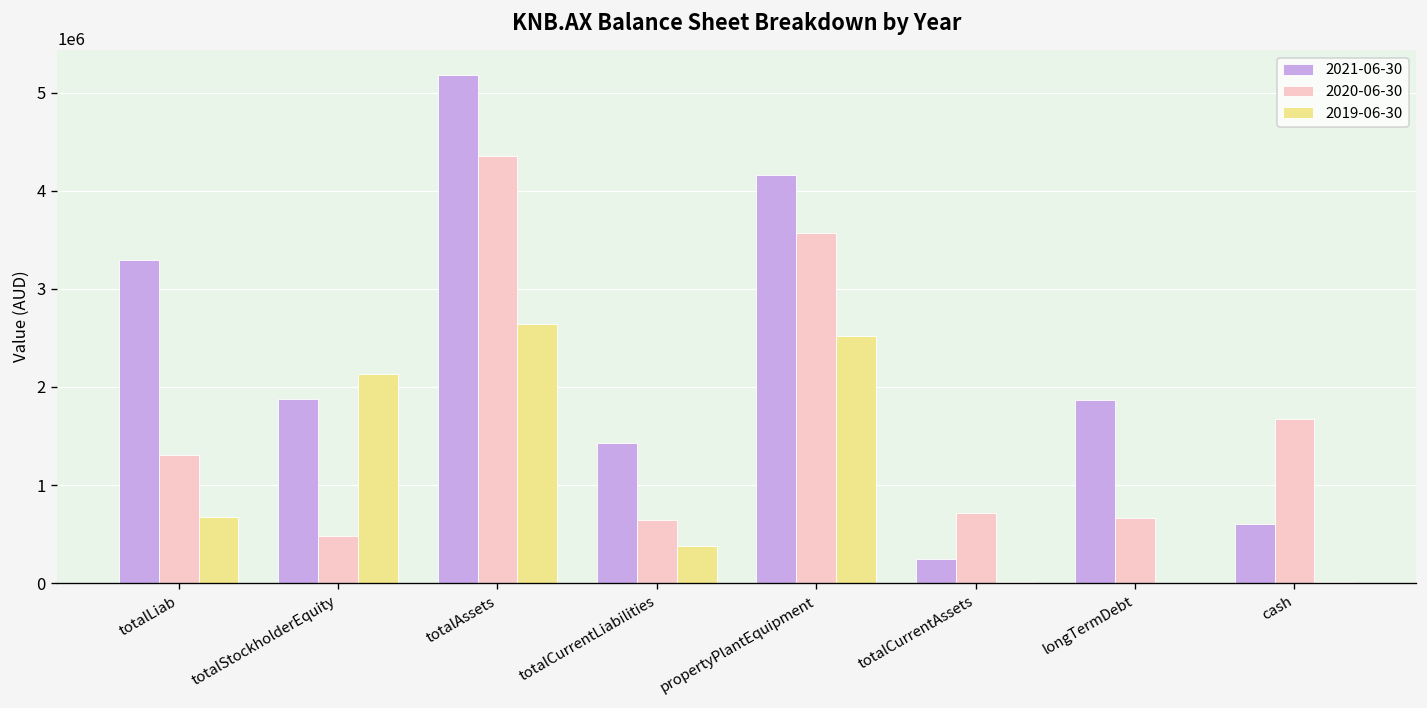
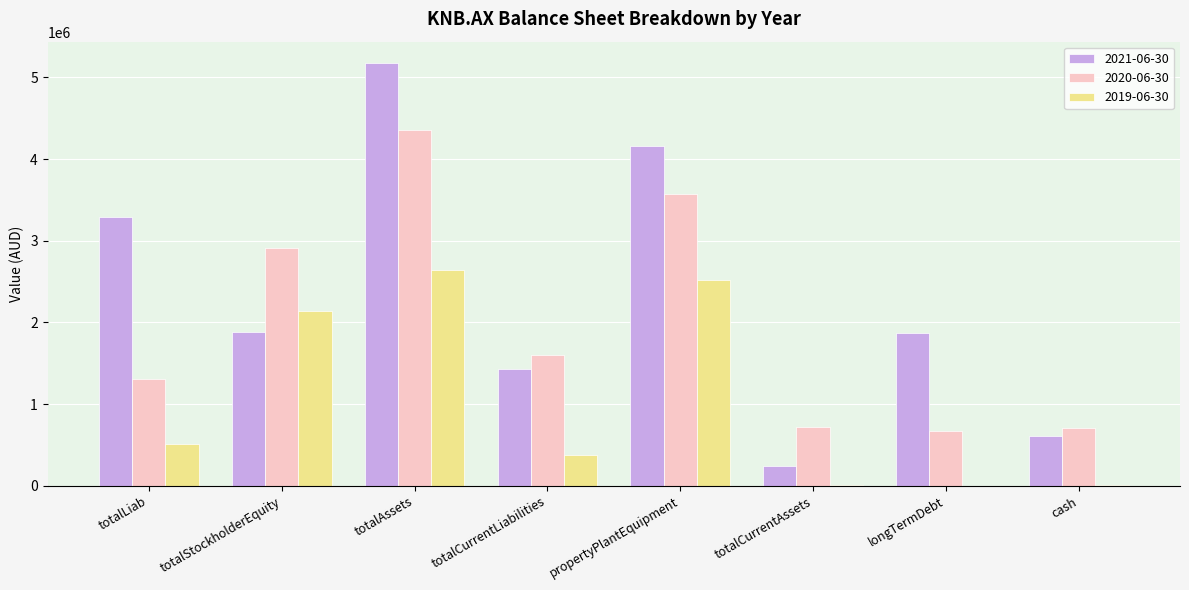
2019-06-30, totalLiab: 700000 -> 500000
2020-06-30, totalStockholderEquity: 500000 -> 2900000
2020-06-30, totalCurrentLiabilities: 600000 -> 1600000
2020-06-30, cash: 1700000 -> 700000
